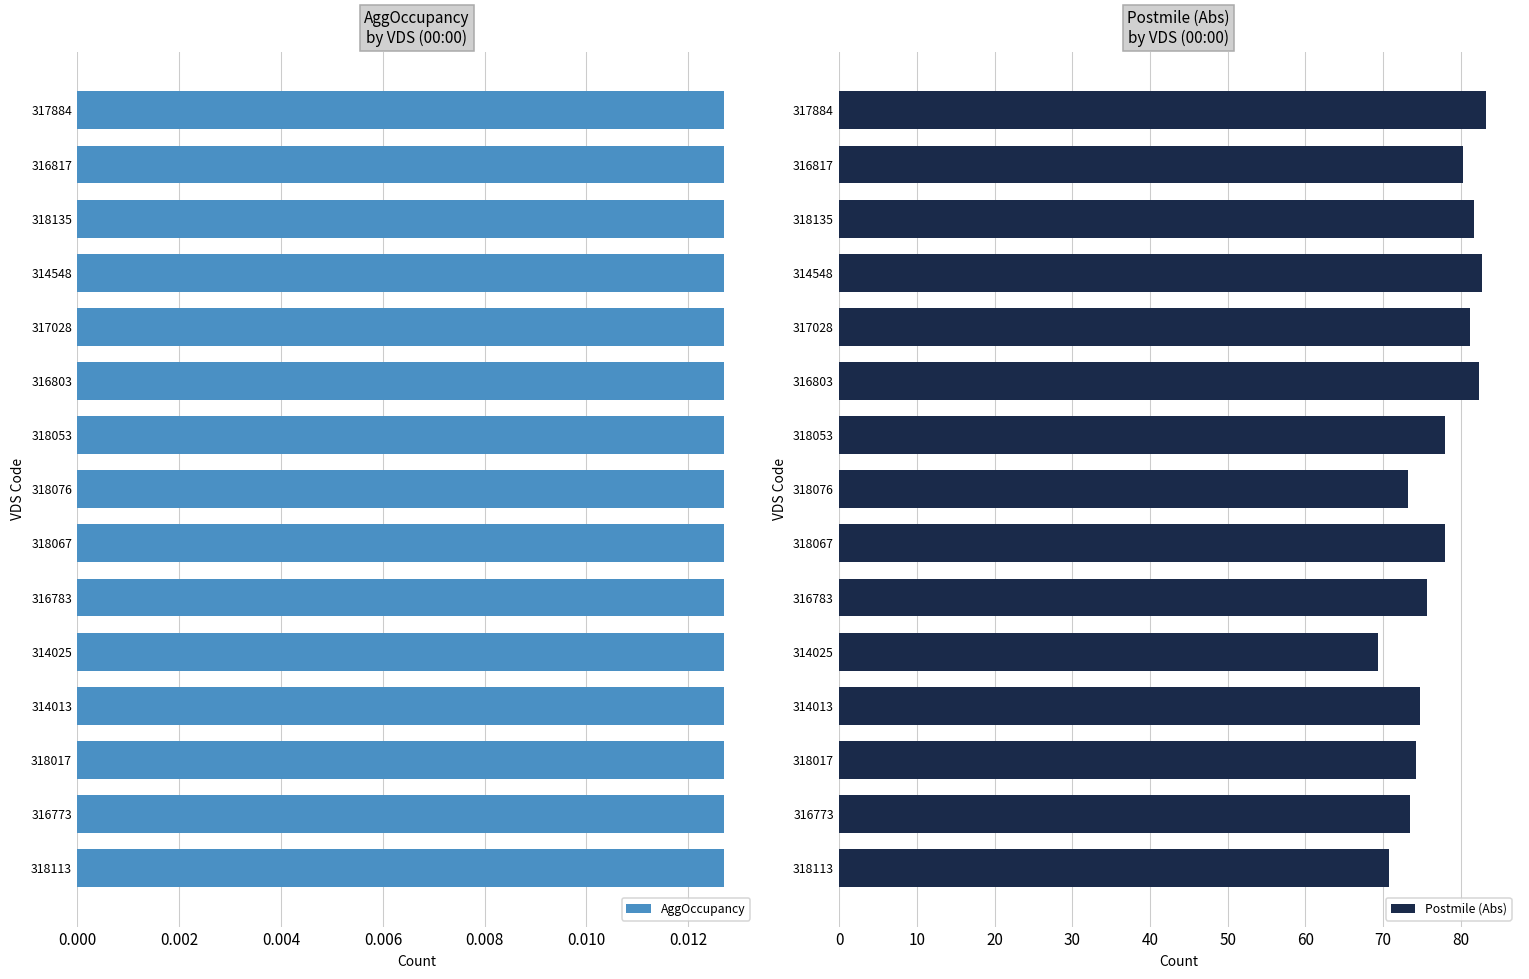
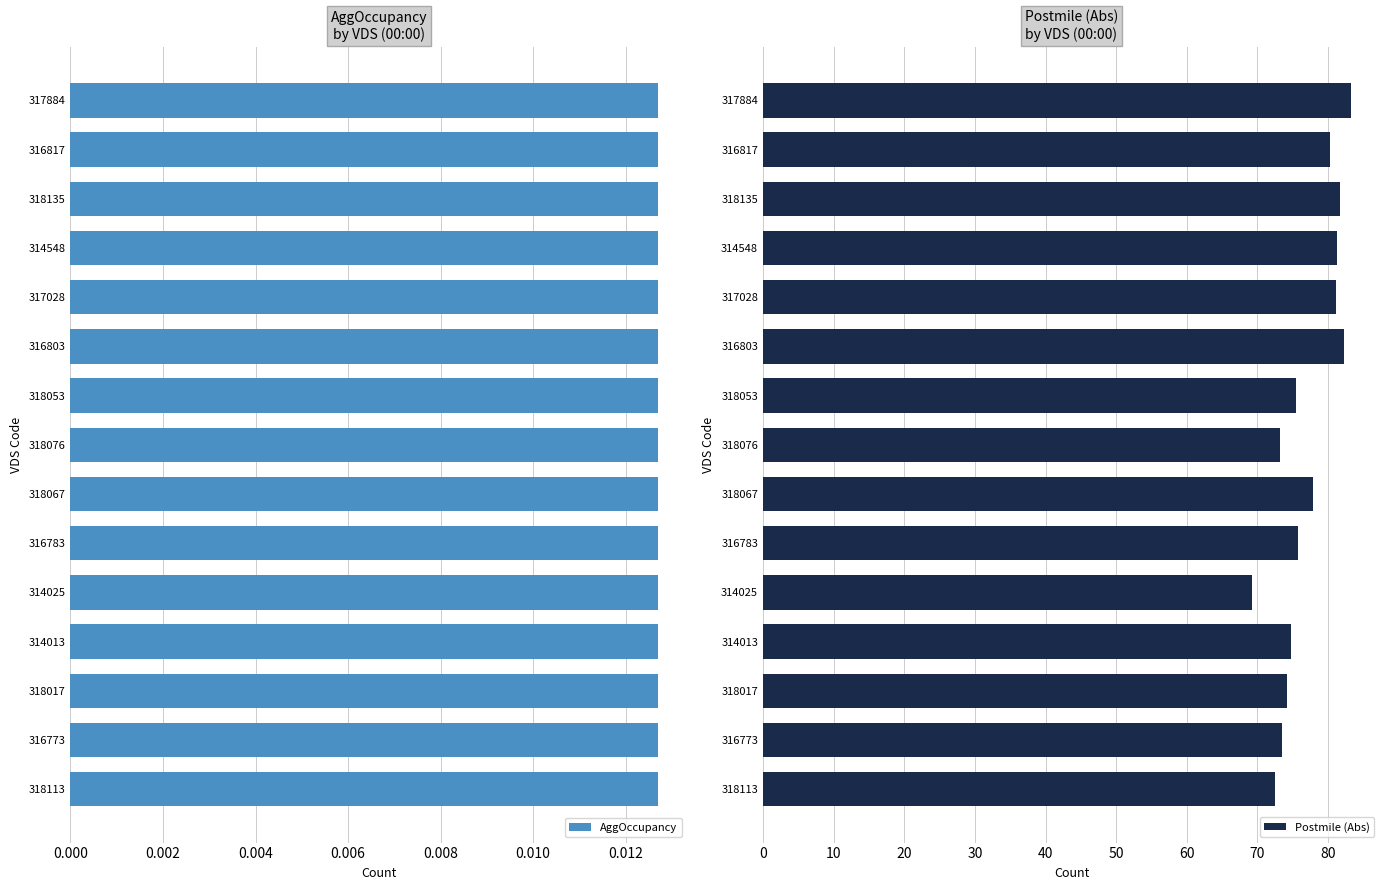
Postmile (Abs) by VDS (00:00), 314548: 83 -> 81
Postmile (Abs) by VDS (00:00), 318053: 78 -> 75
Postmile (Abs) by VDS (00:00), 318113: 71 -> 73
